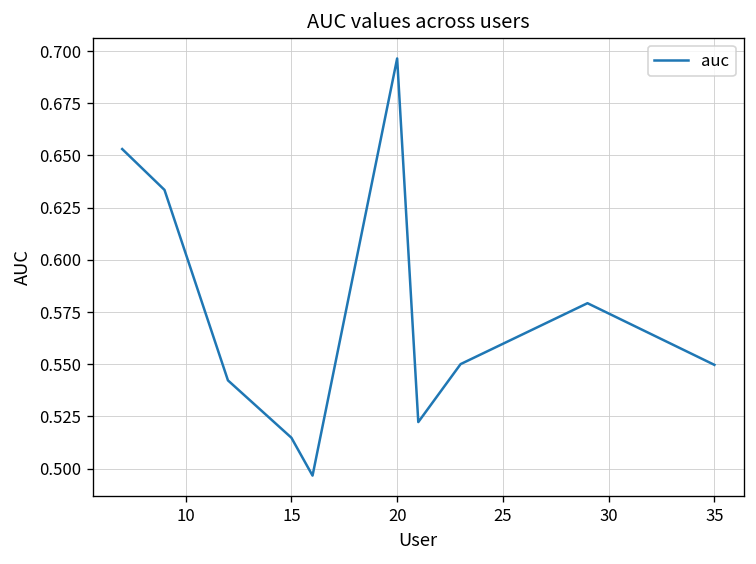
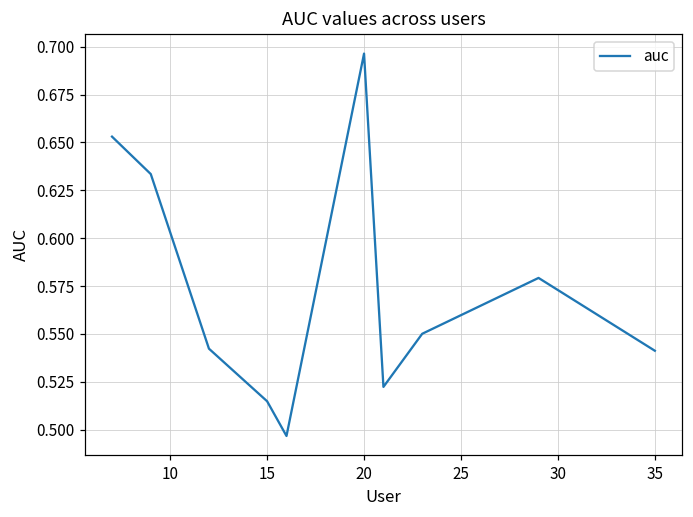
35: 0.550 -> 0.541
